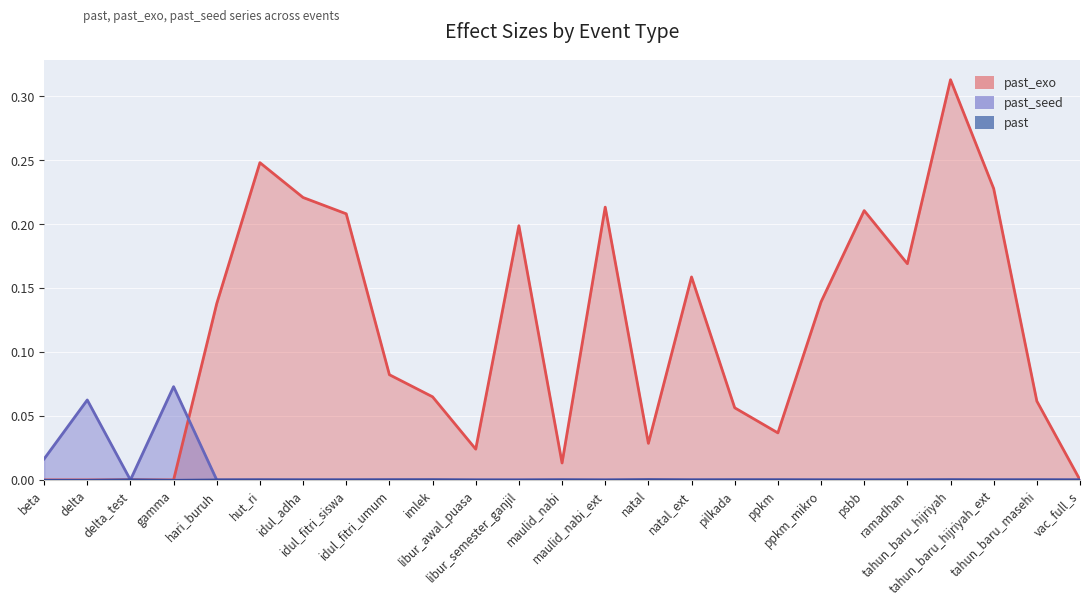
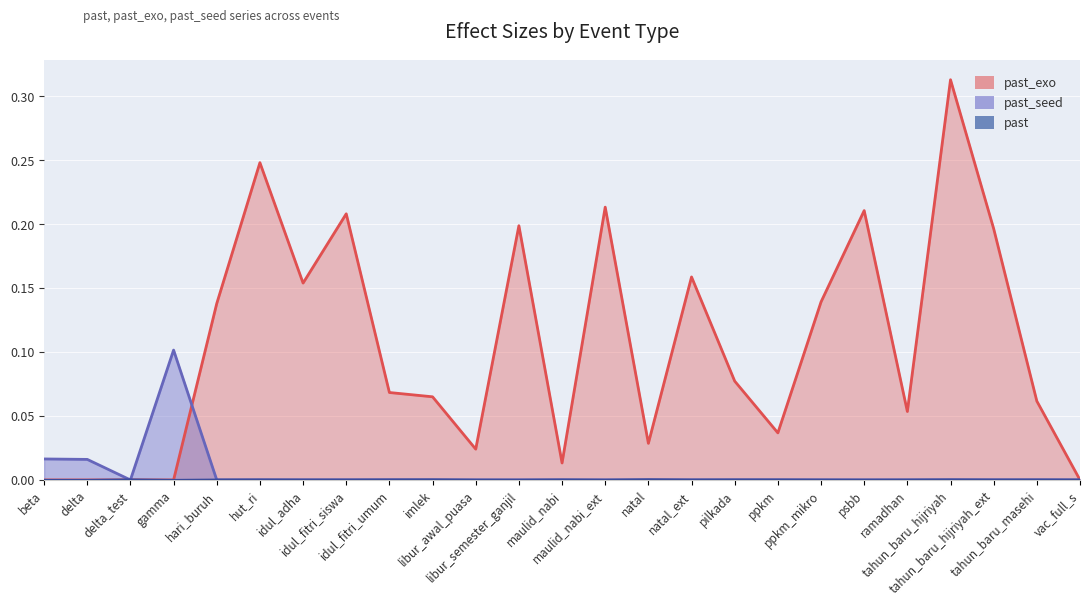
past_seed, delta: 0.062 -> 0.016
past_seed, gamma: 0.073 -> 0.101
past_exo, idul_adha: 0.221 -> 0.154
past_exo, idul_fitri_umum: 0.082 -> 0.068
past_exo, pilkada: 0.056 -> 0.077
past_exo, ramadhan: 0.169 -> 0.053
past_exo, tahun_baru_hijriyah_ext: 0.228 -> 0.196
